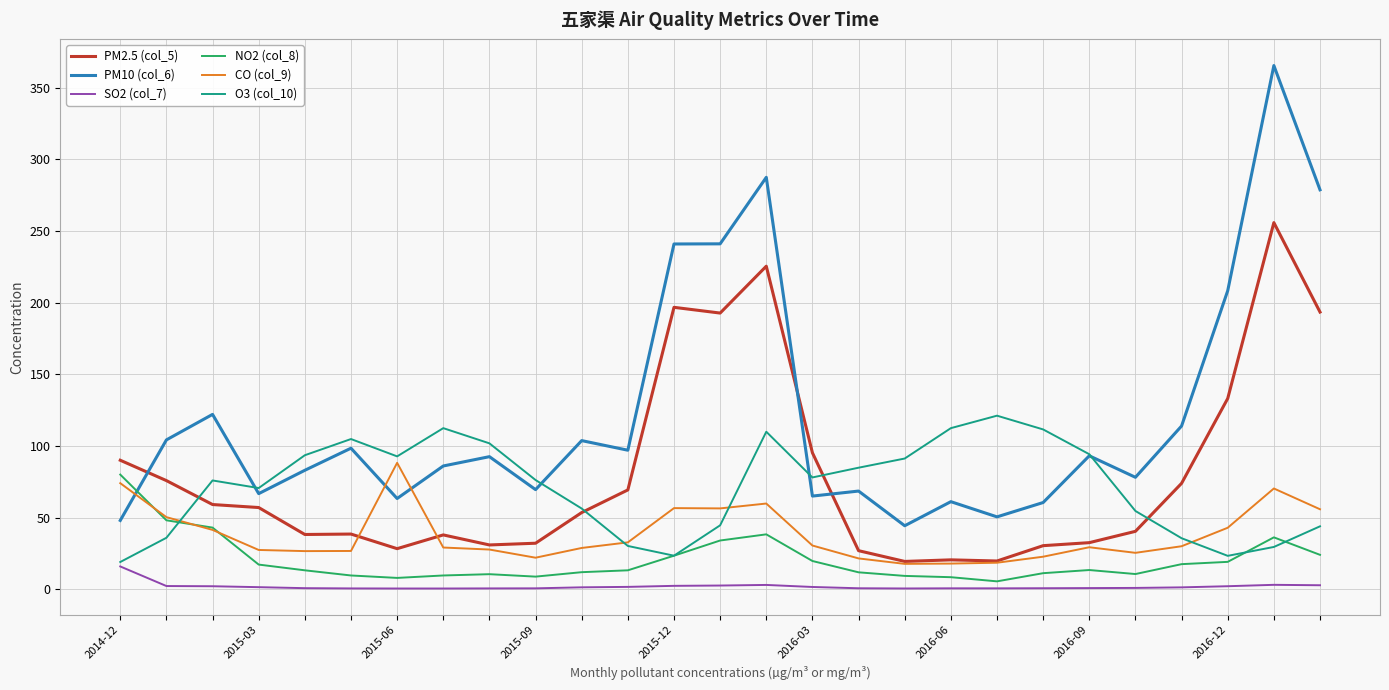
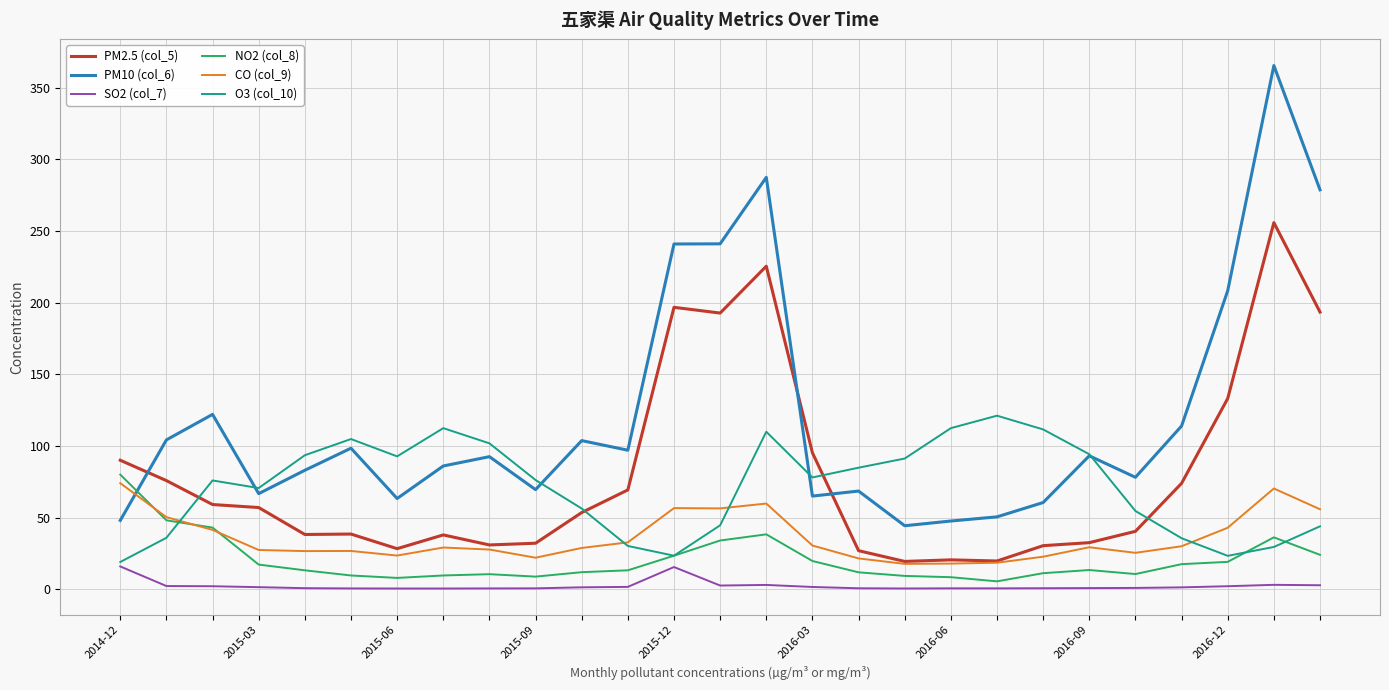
CO (col_9), 2015-06: 88 -> 24
SO2 (col_7), 2015-12: 2 -> 15
PM10 (col_6), 2016-06: 61 -> 48
